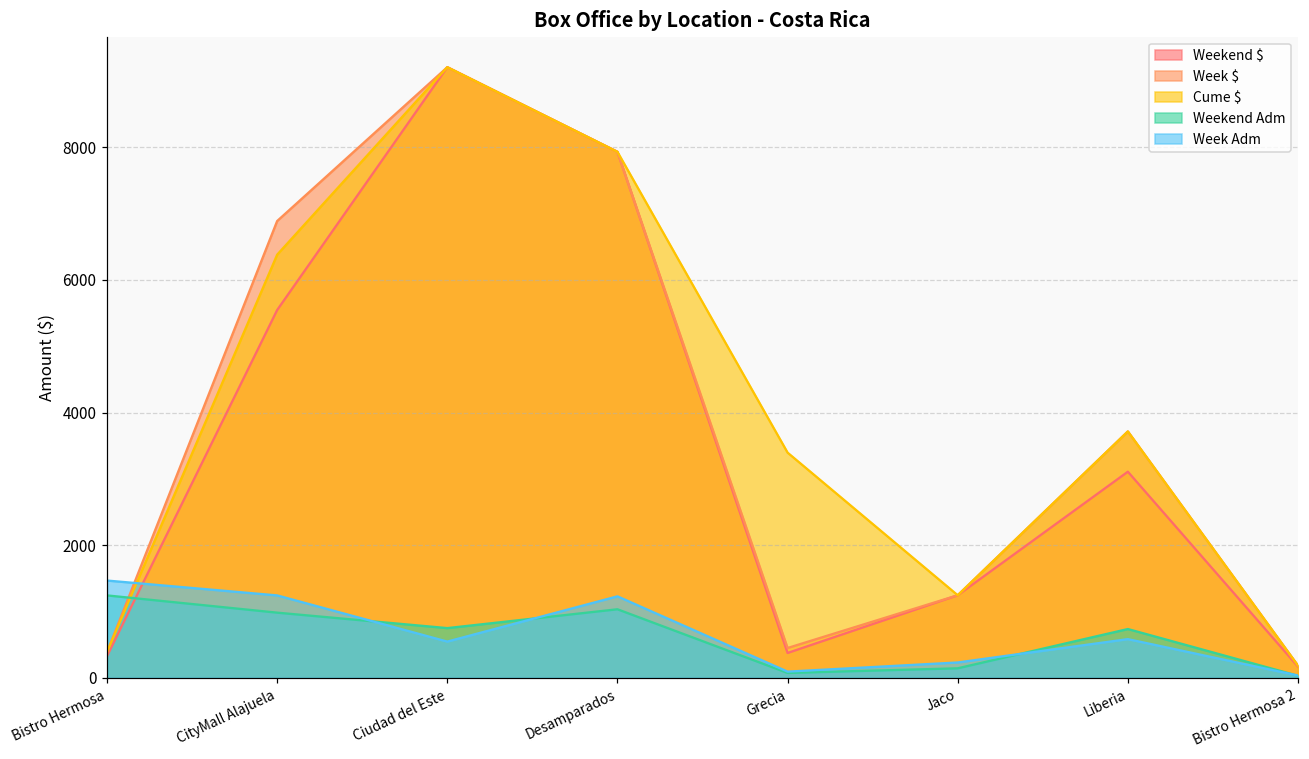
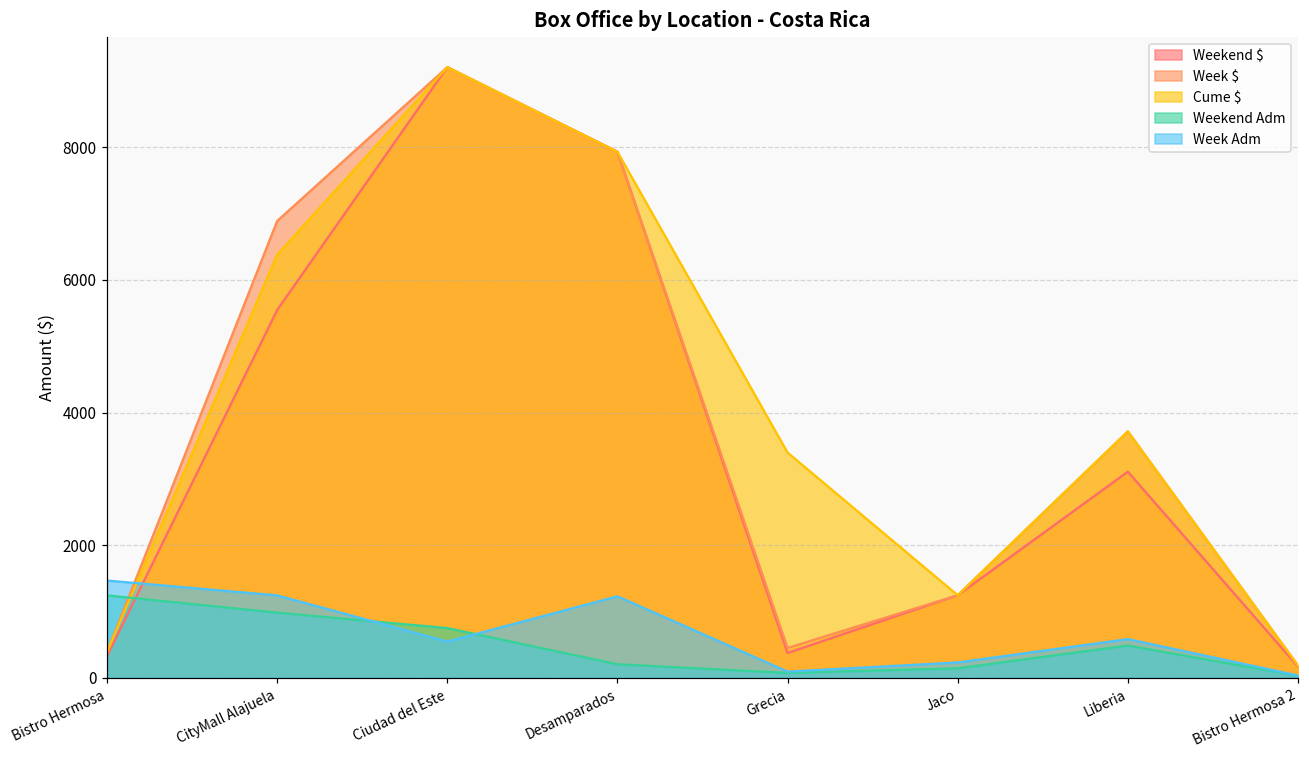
Weekend Adm, Desamparados: 1000 -> 200
Weekend Adm, Liberia: 700 -> 500
